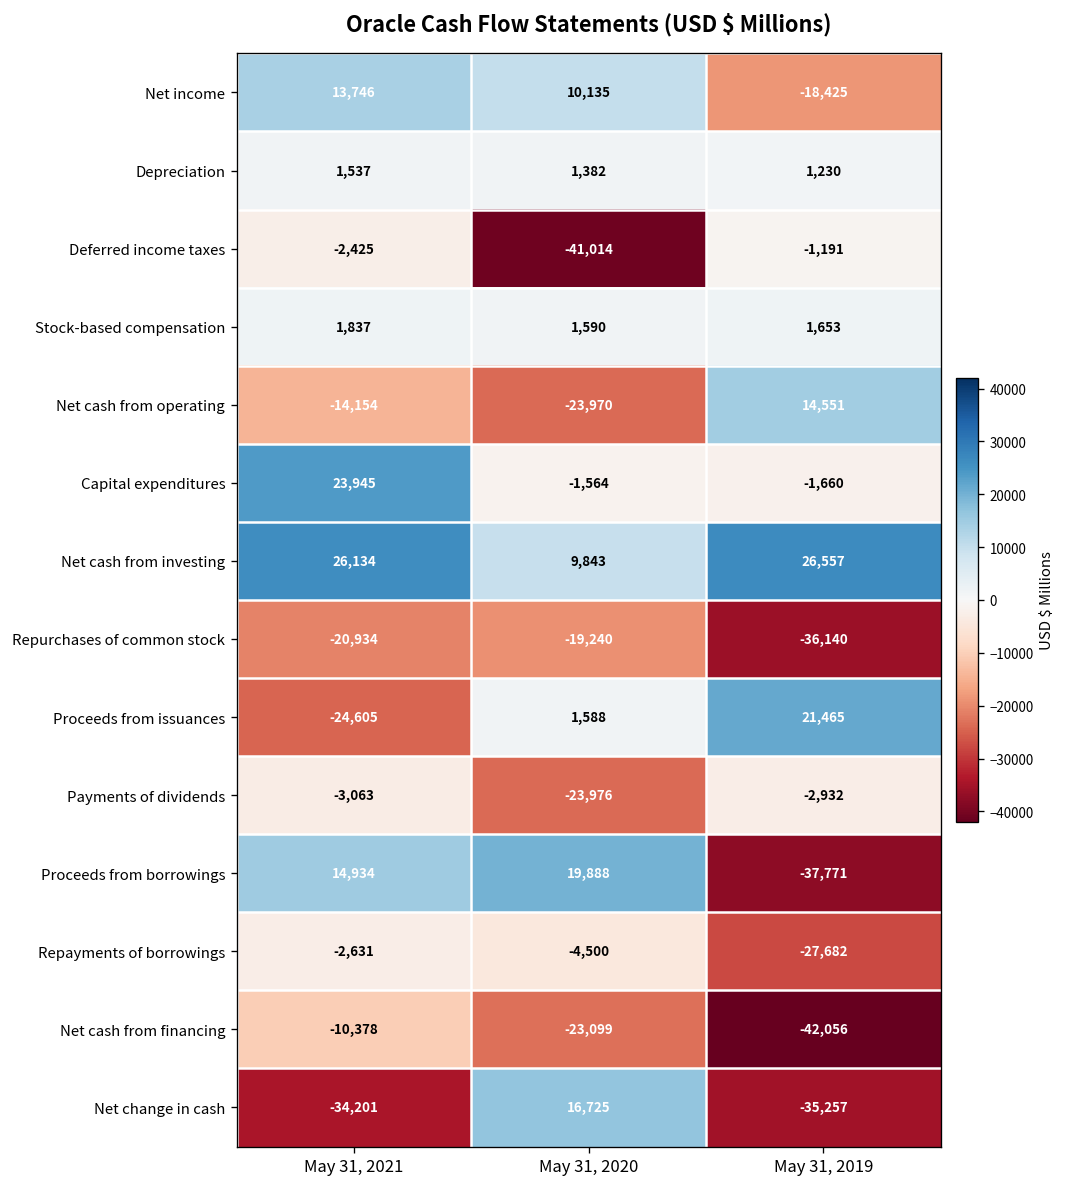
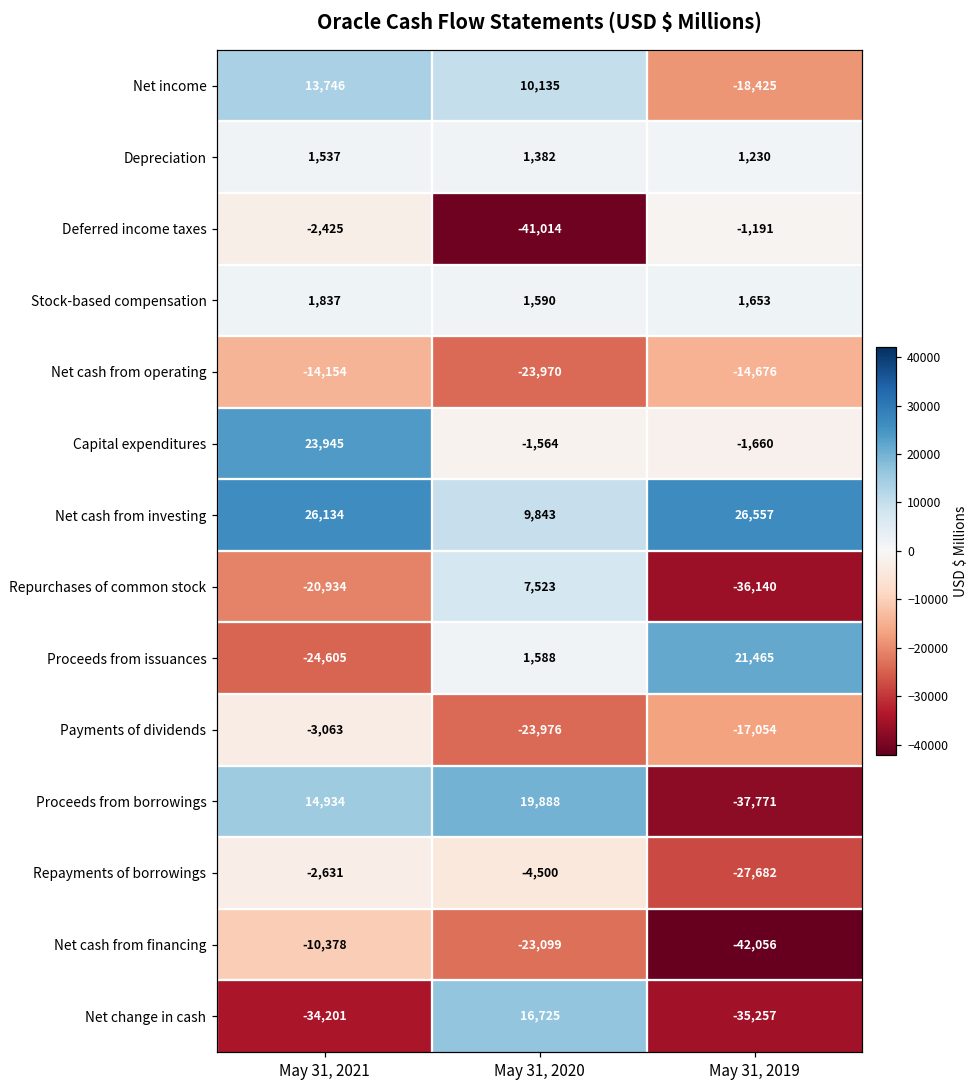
Net cash from operating, May 31, 2019: 14,551 -> -14,676
Repurchases of common stock, May 31, 2020: -19,240 -> 7,523
Payments of dividends, May 31, 2019: -2,932 -> -17,054
